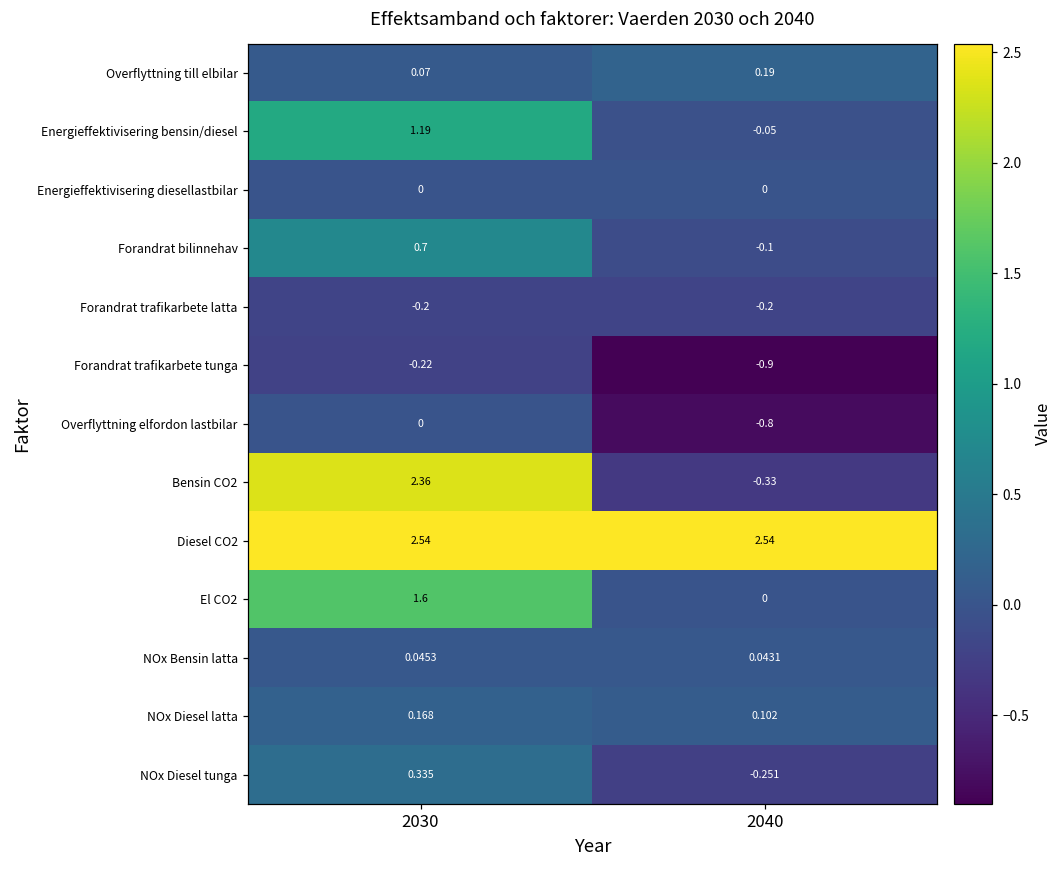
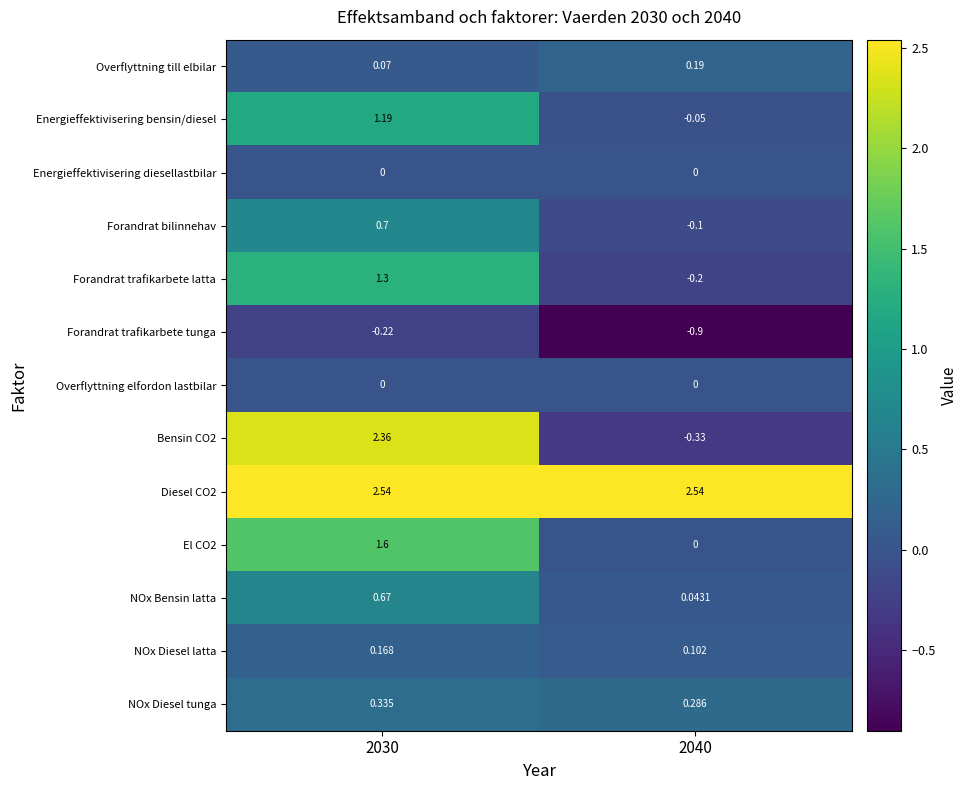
Forandrat trafikarbete latta, 2030: -0.2 -> 1.3
Overflyttning elfordon lastbilar, 2040: -0.8 -> 0
NOx Bensin latta, 2030: 0.0453 -> 0.67
NOx Diesel tunga, 2040: -0.251 -> 0.286
